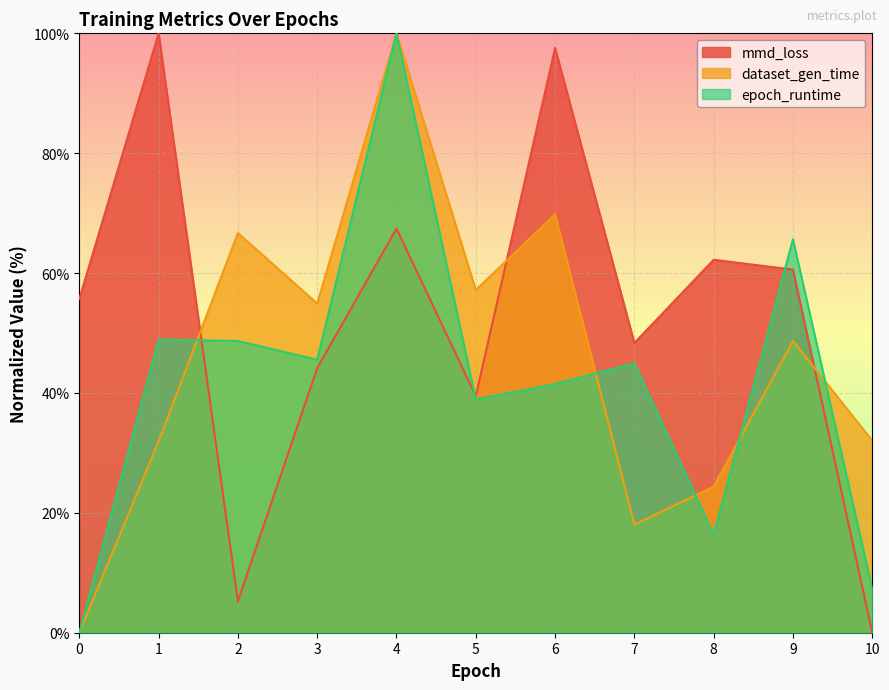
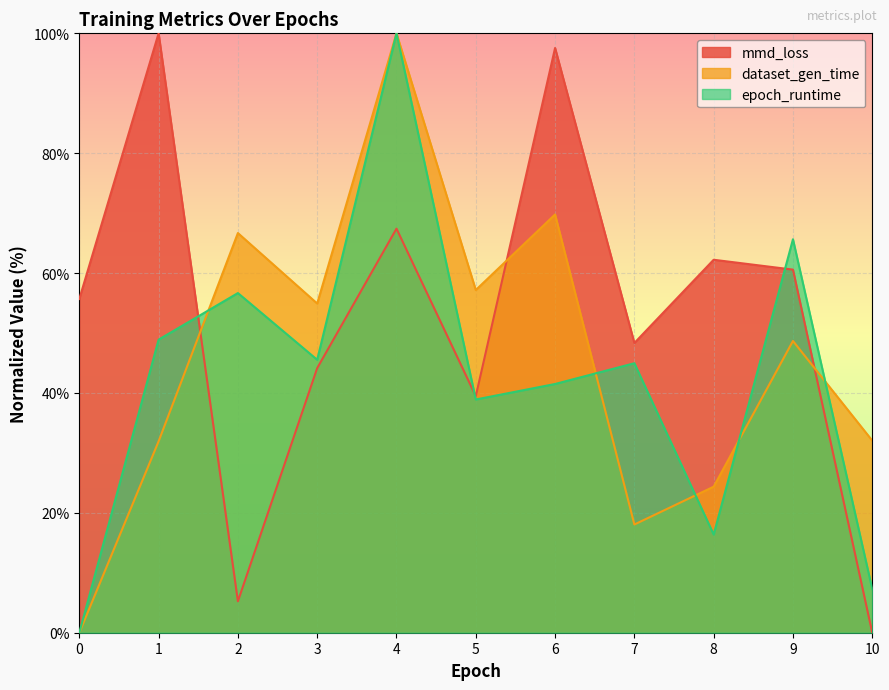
epoch_runtime, 2: 49% -> 57%
